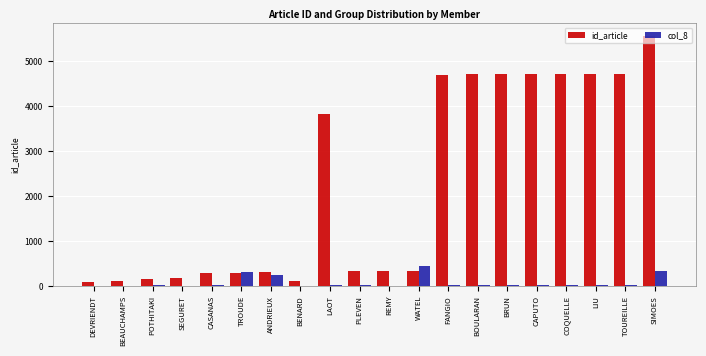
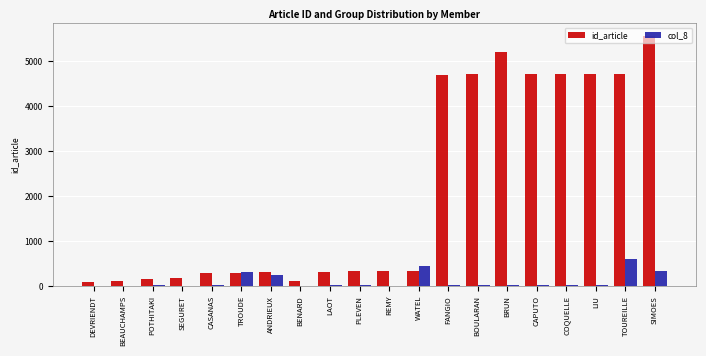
id_article, LAOT: 3800 -> 300
id_article, BRUN: 4700 -> 5200
col_8, TOUREILLE: 0 -> 600
